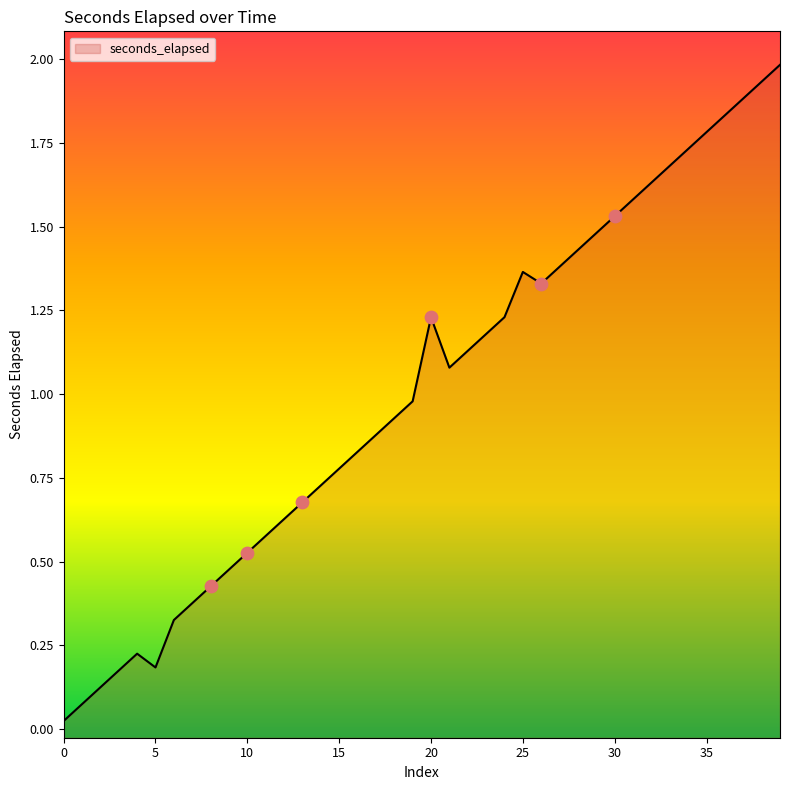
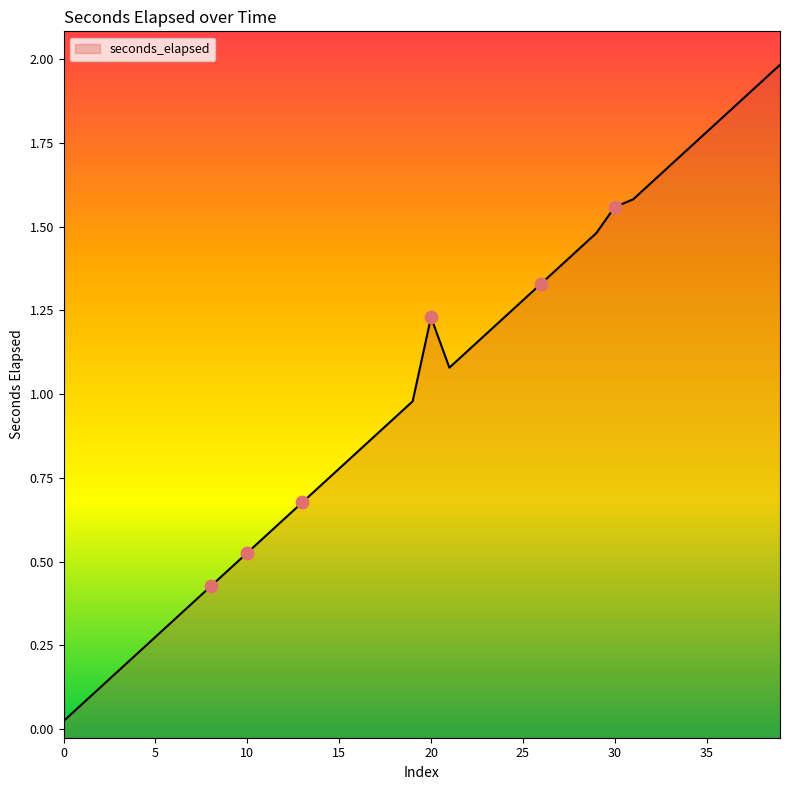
seconds_elapsed, 5: 0.18 -> 0.28
seconds_elapsed, 25: 1.36 -> 1.28
seconds_elapsed, 30: 1.53 -> 1.56
